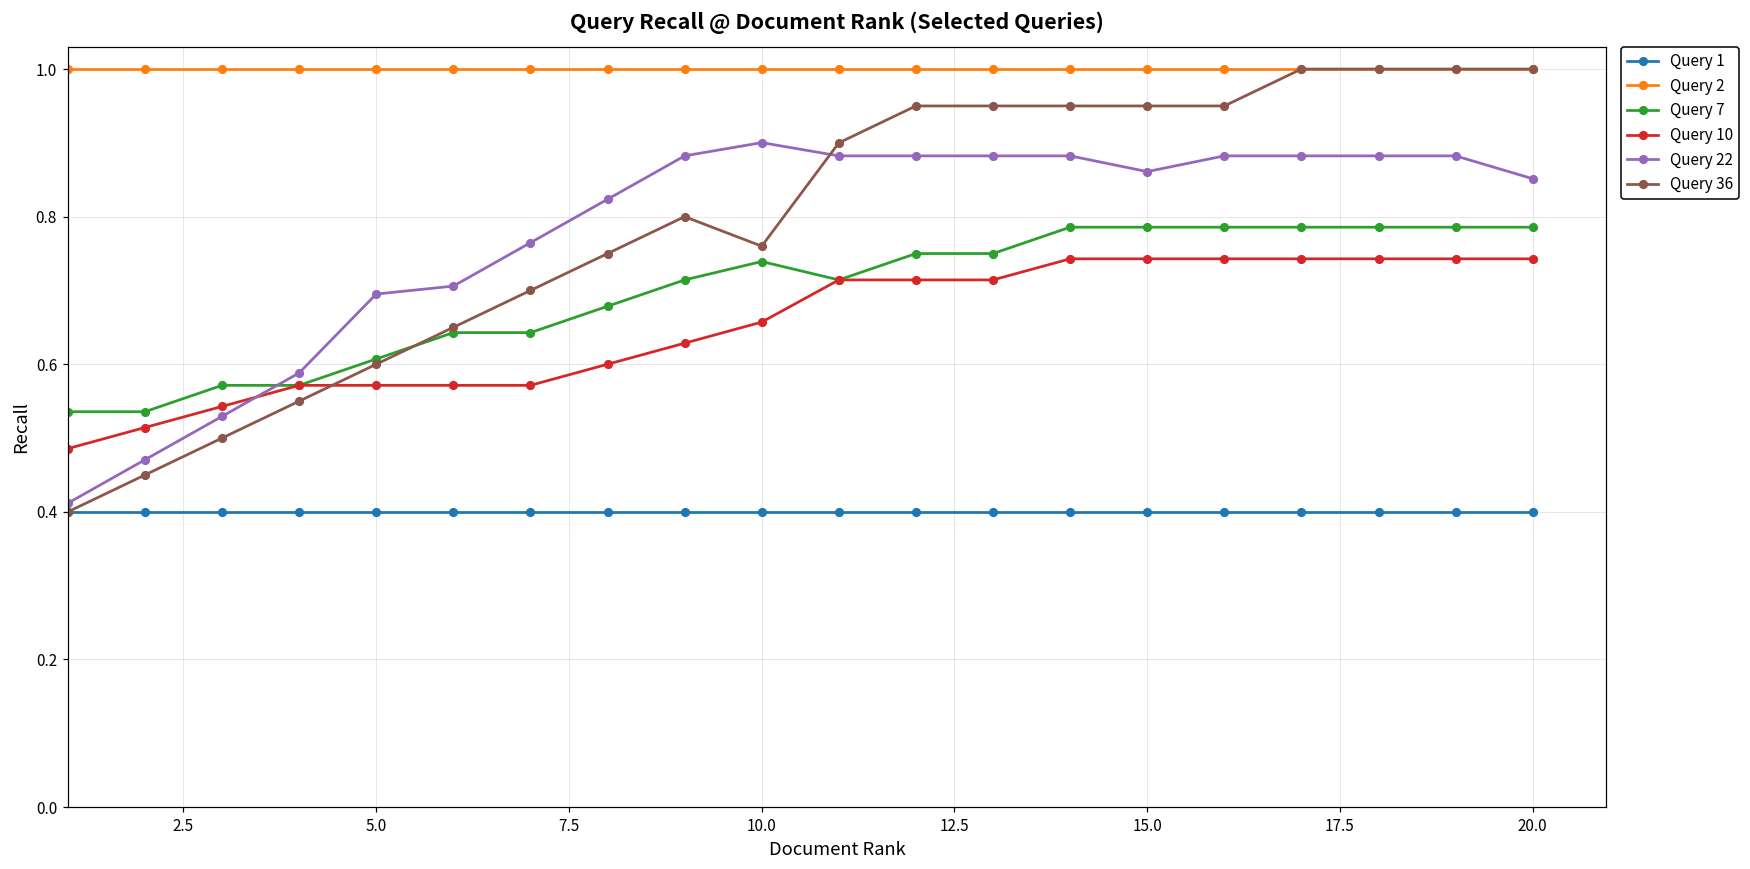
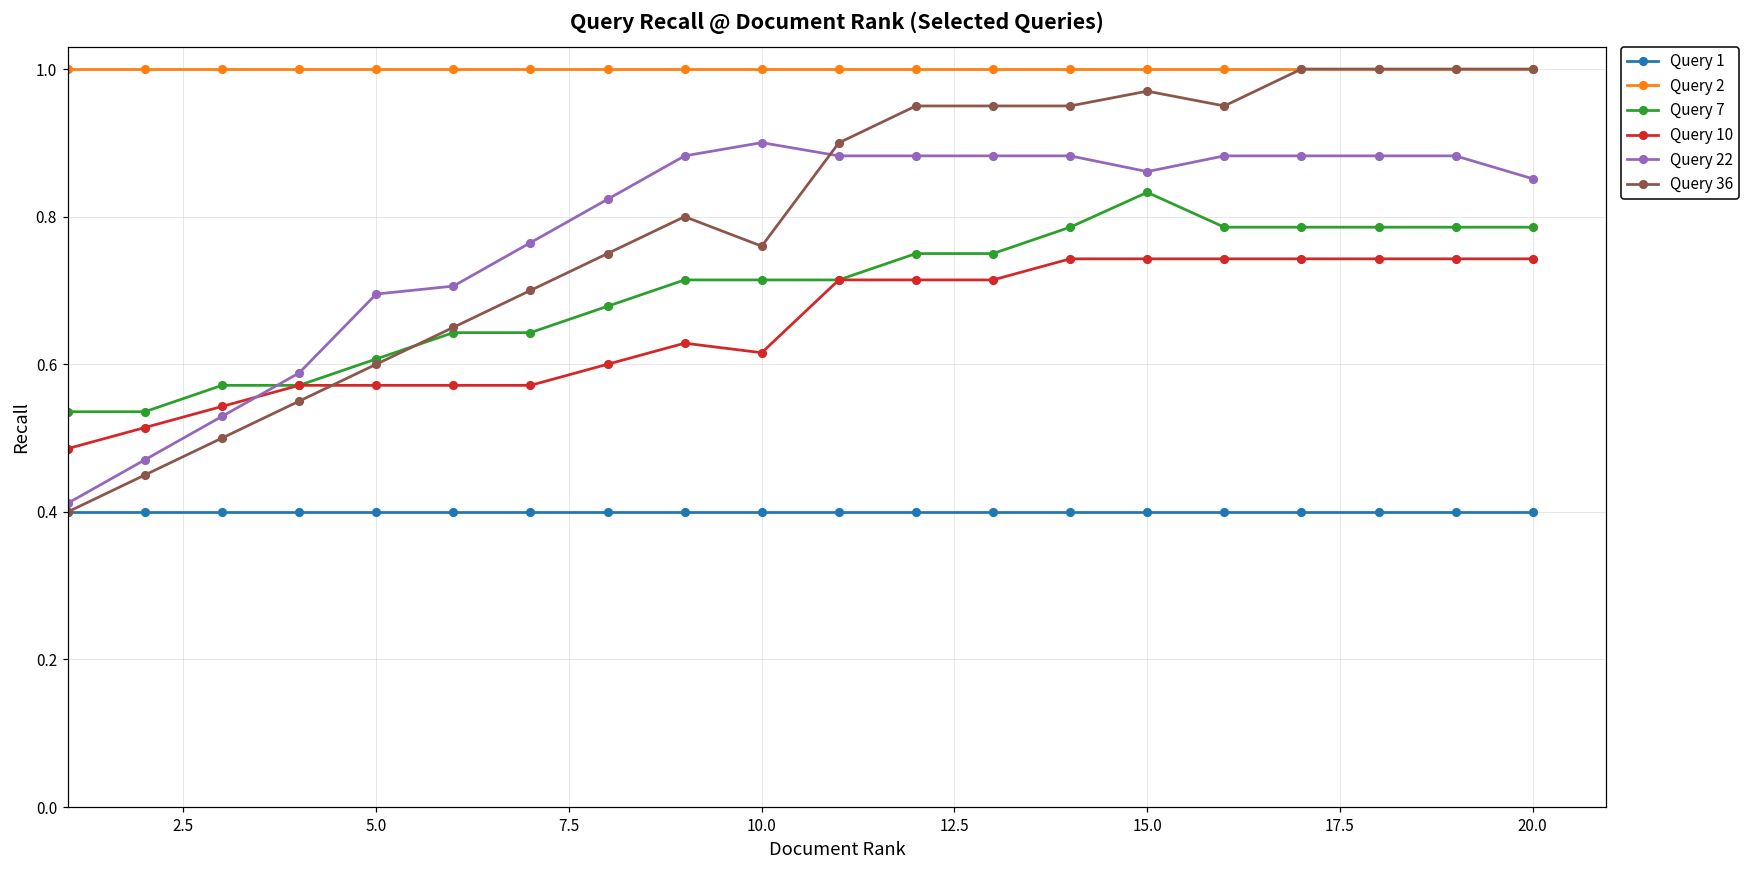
Query 7, 10.0: 0.74 -> 0.71
Query 10, 10.0: 0.66 -> 0.62
Query 7, 15.0: 0.79 -> 0.83
Query 36, 15.0: 0.95 -> 0.97
